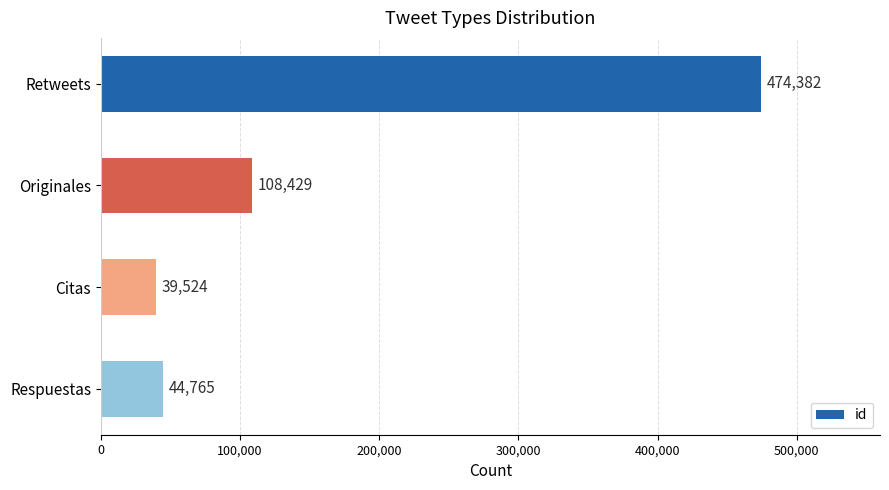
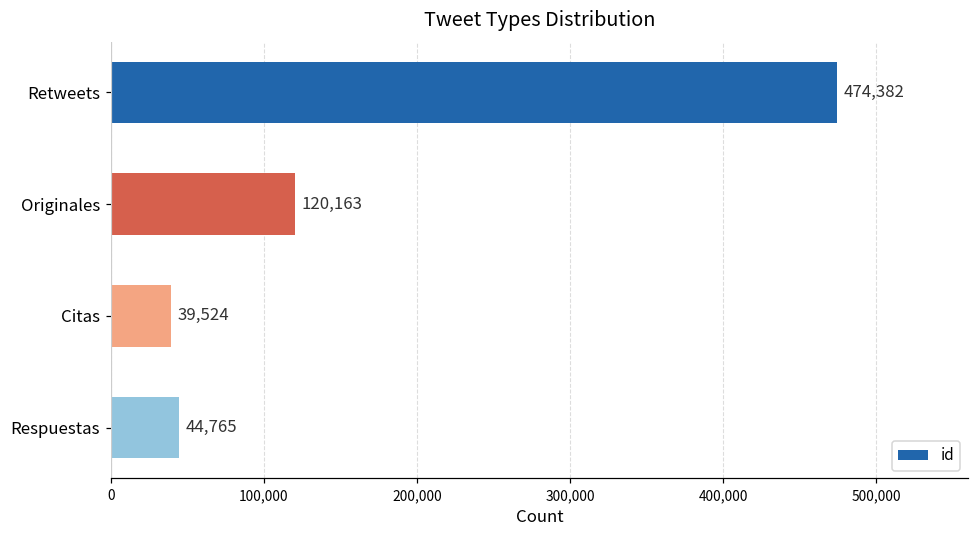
Originales: 108,429 -> 120,163
